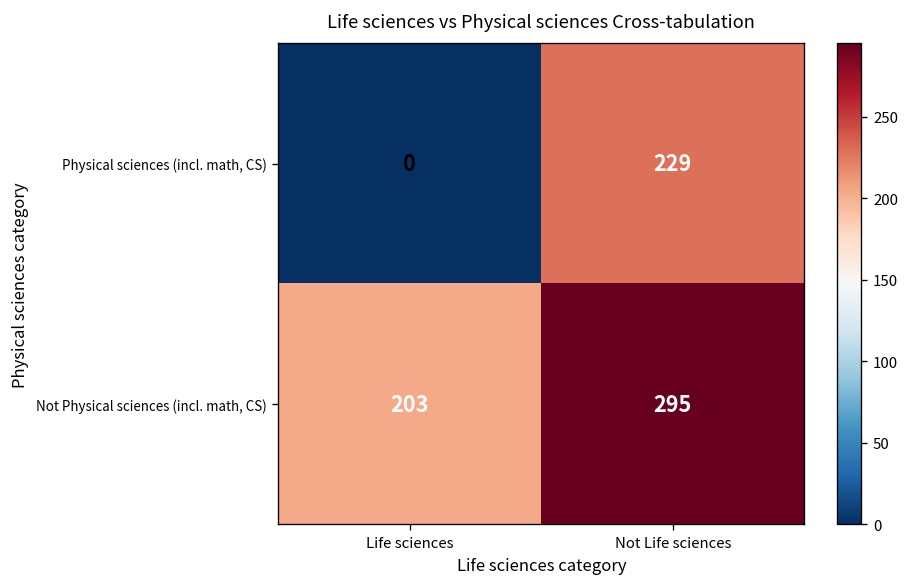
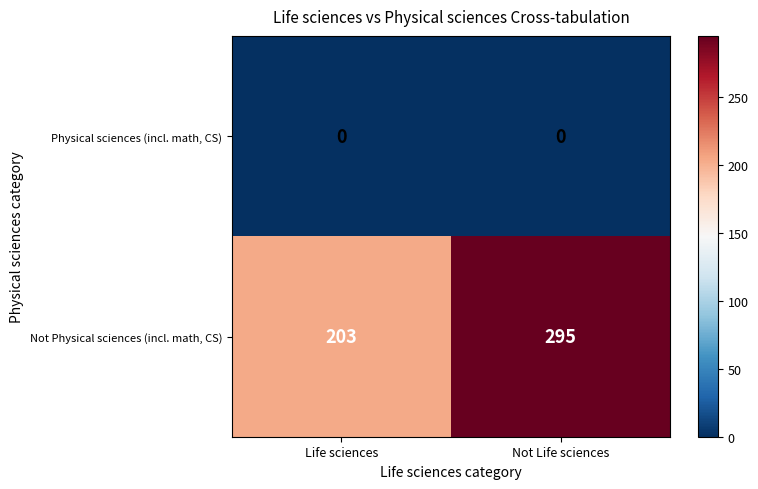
Physical sciences (incl. math, CS), Not Life sciences: 229 -> 0
